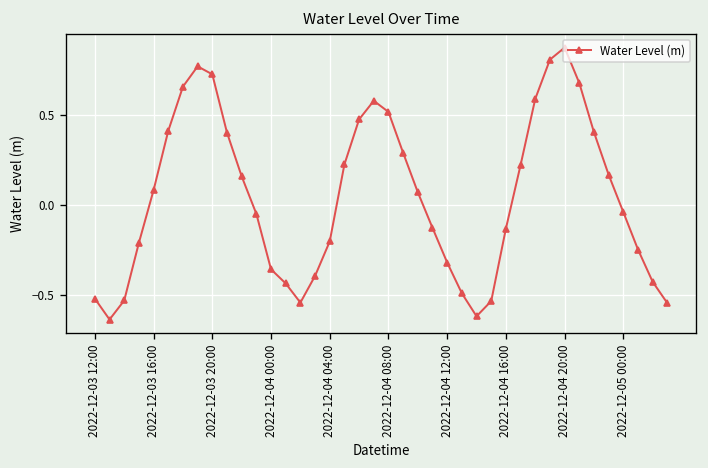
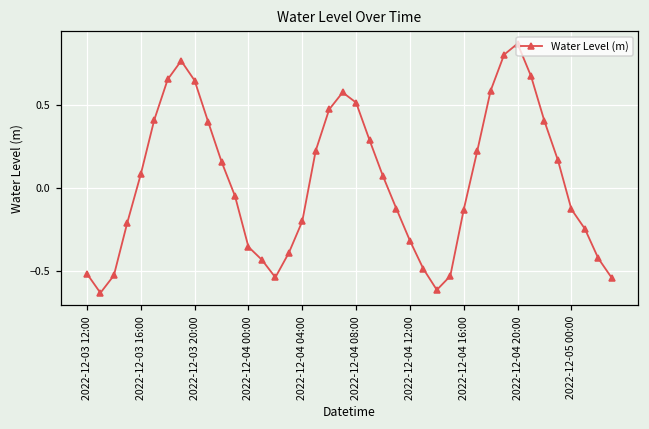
2022-12-03 20:00: 0.72 -> 0.65
2022-12-05 00:00: -0.04 -> -0.13
